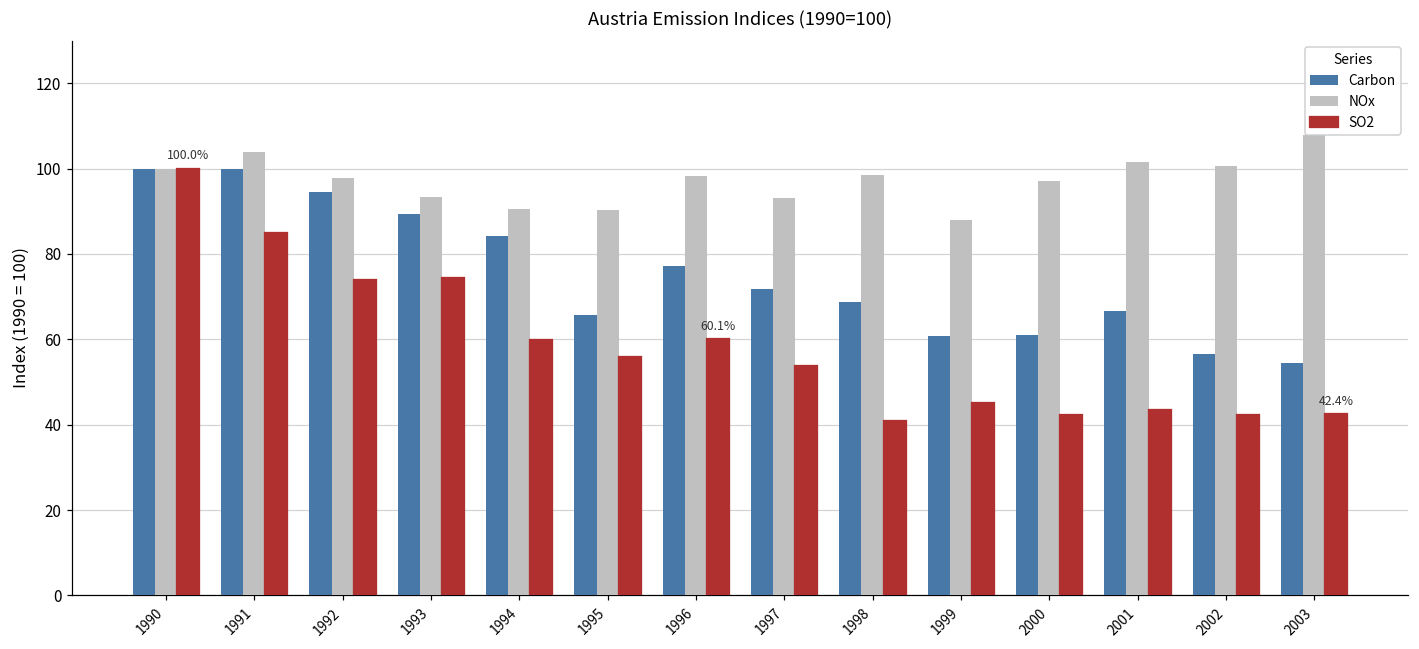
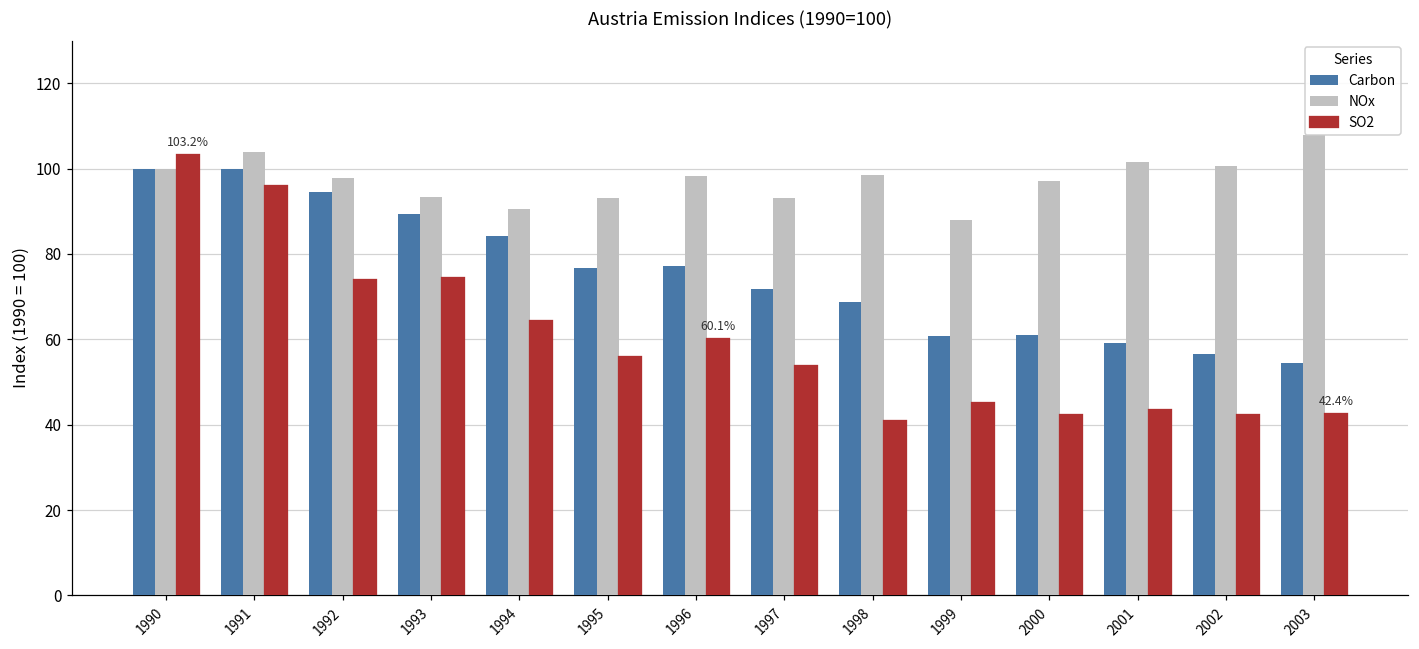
SO2, 1990: 100.0% -> 103.2%
SO2, 1991: 85 -> 96
SO2, 1994: 60 -> 64
Carbon, 1995: 66 -> 77
NOx, 1995: 90 -> 93
Carbon, 2001: 67 -> 59
